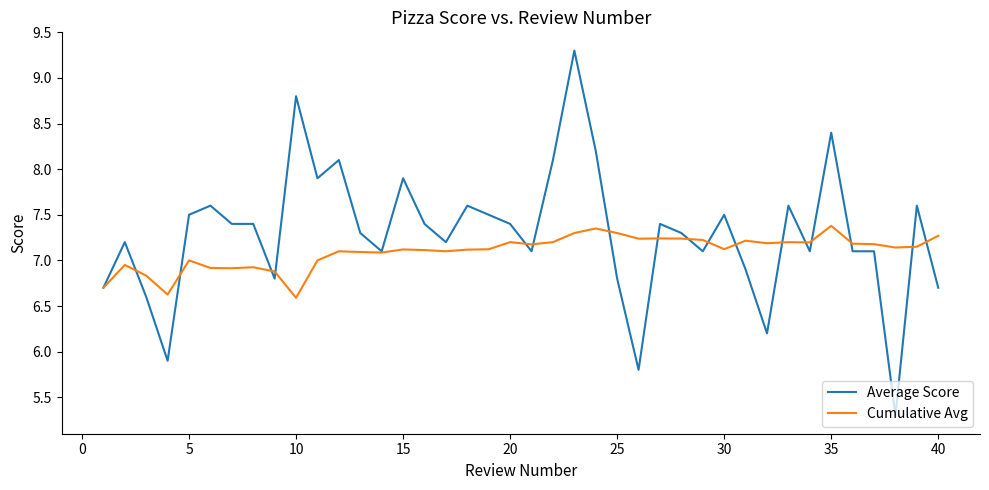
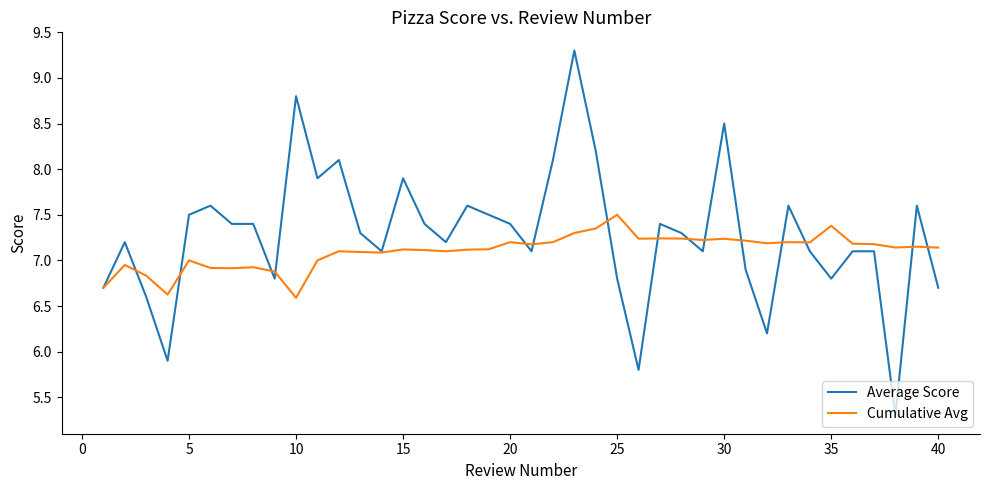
Cumulative Avg, 25: 7.3 -> 7.5
Average Score, 30: 7.5 -> 8.5
Cumulative Avg, 30: 7.1 -> 7.2
Average Score, 35: 8.4 -> 6.8
Cumulative Avg, 40: 7.3 -> 7.1
